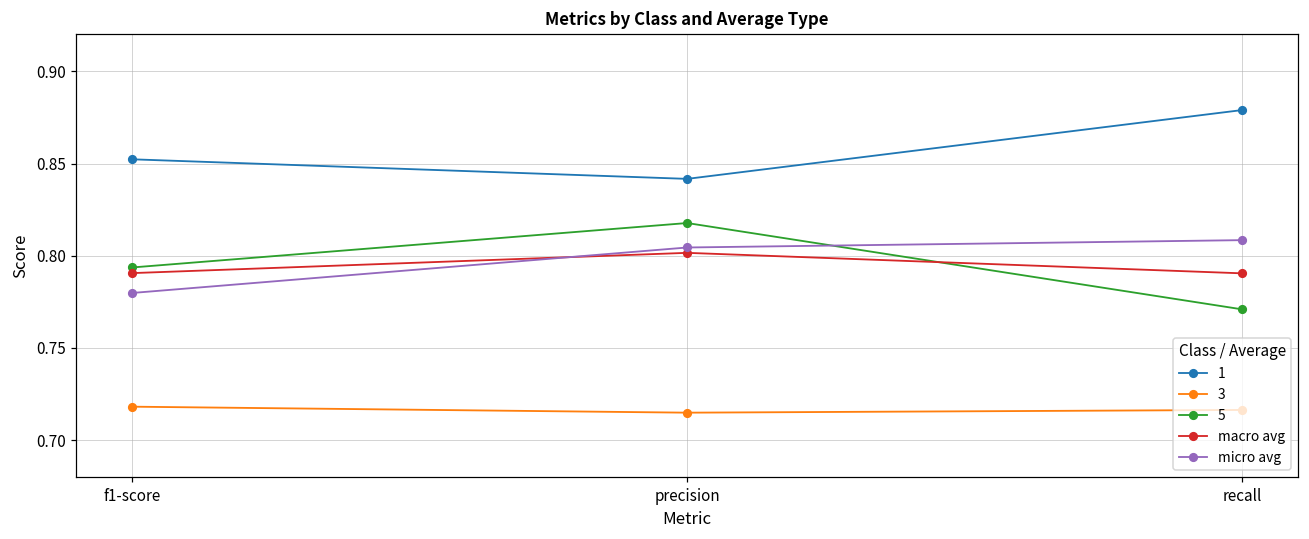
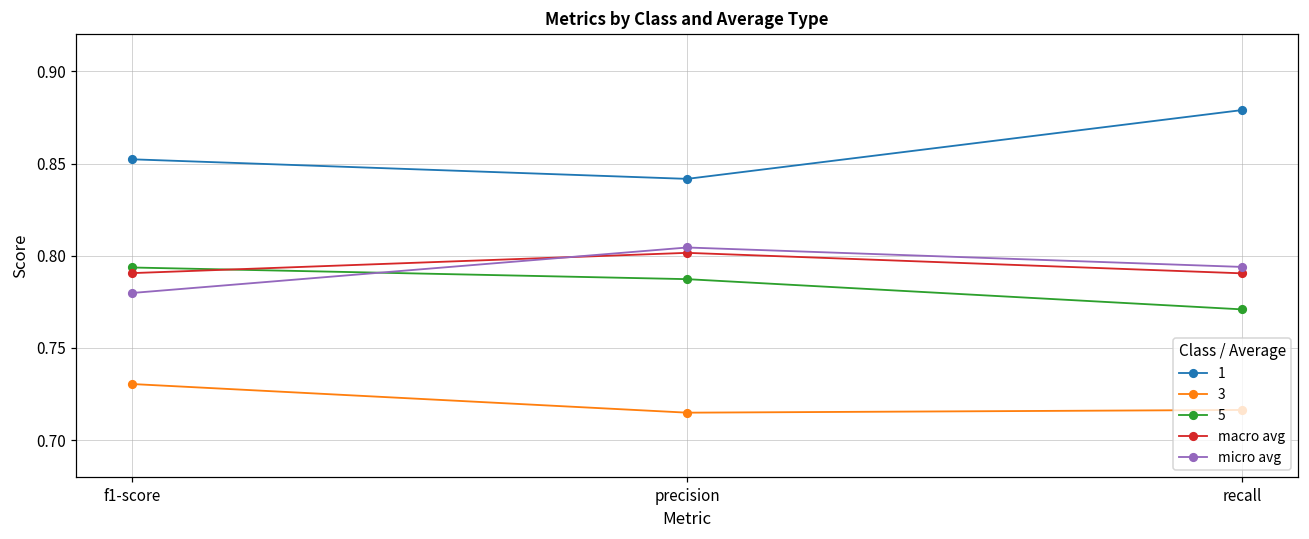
3, f1-score: 0.718 -> 0.730
5, precision: 0.818 -> 0.787
micro avg, recall: 0.808 -> 0.794
